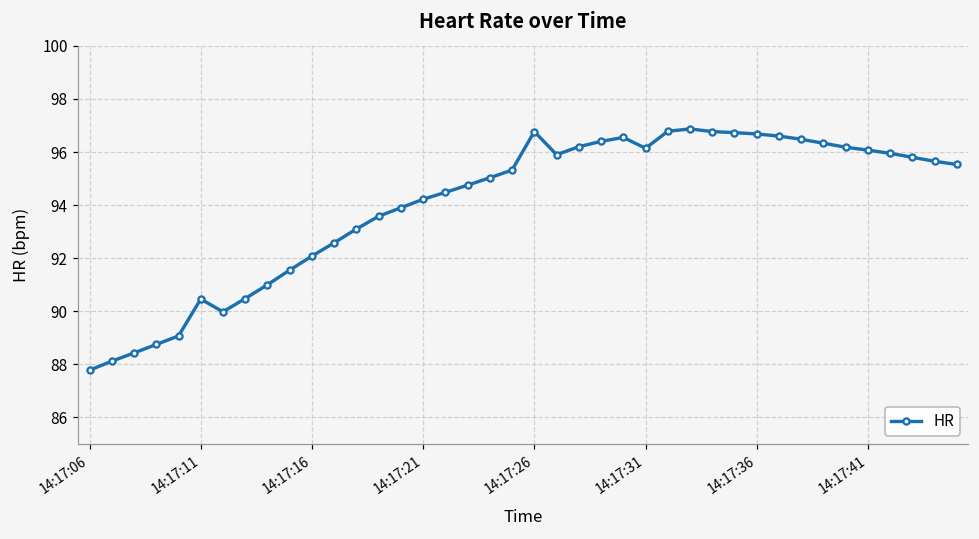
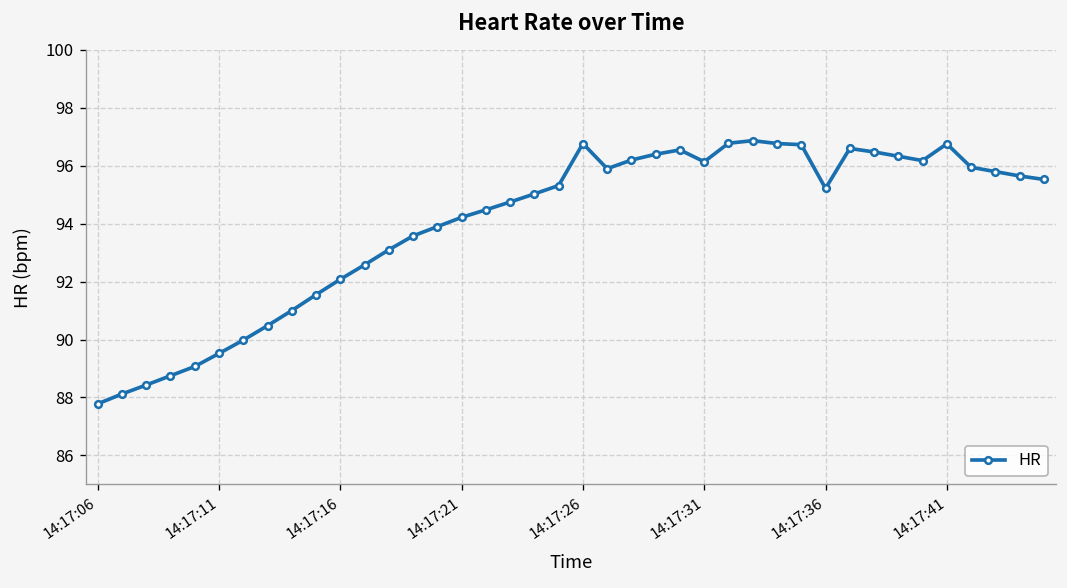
14:17:11: 90.5 -> 89.5
14:17:36: 96.7 -> 95.2
14:17:41: 96.1 -> 96.8
